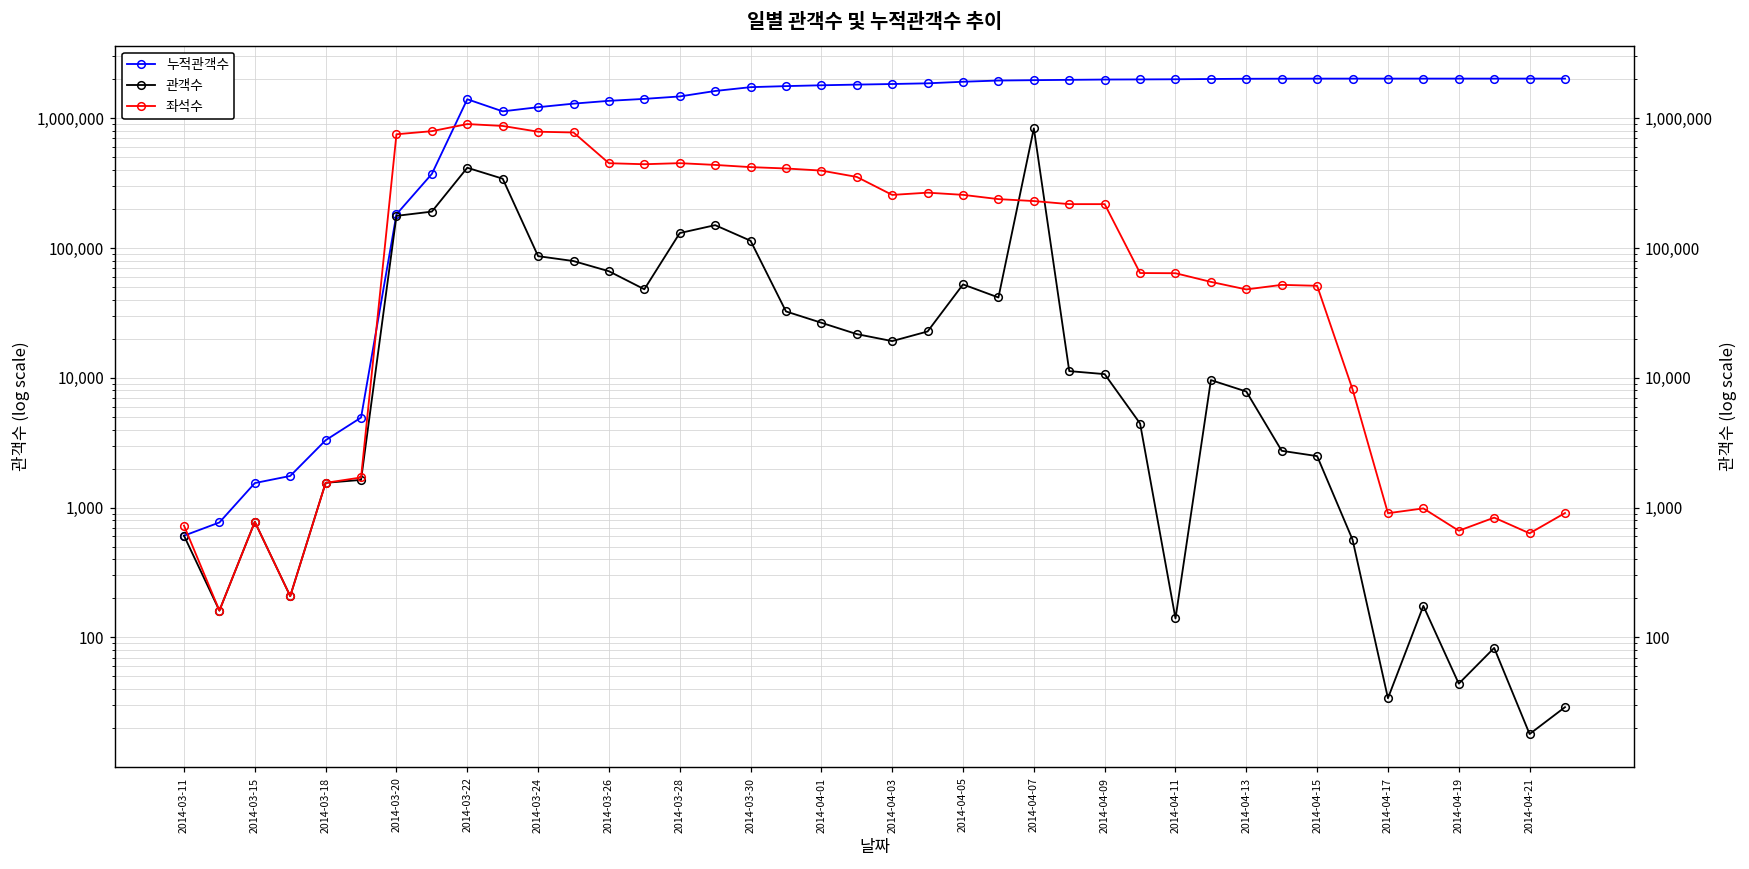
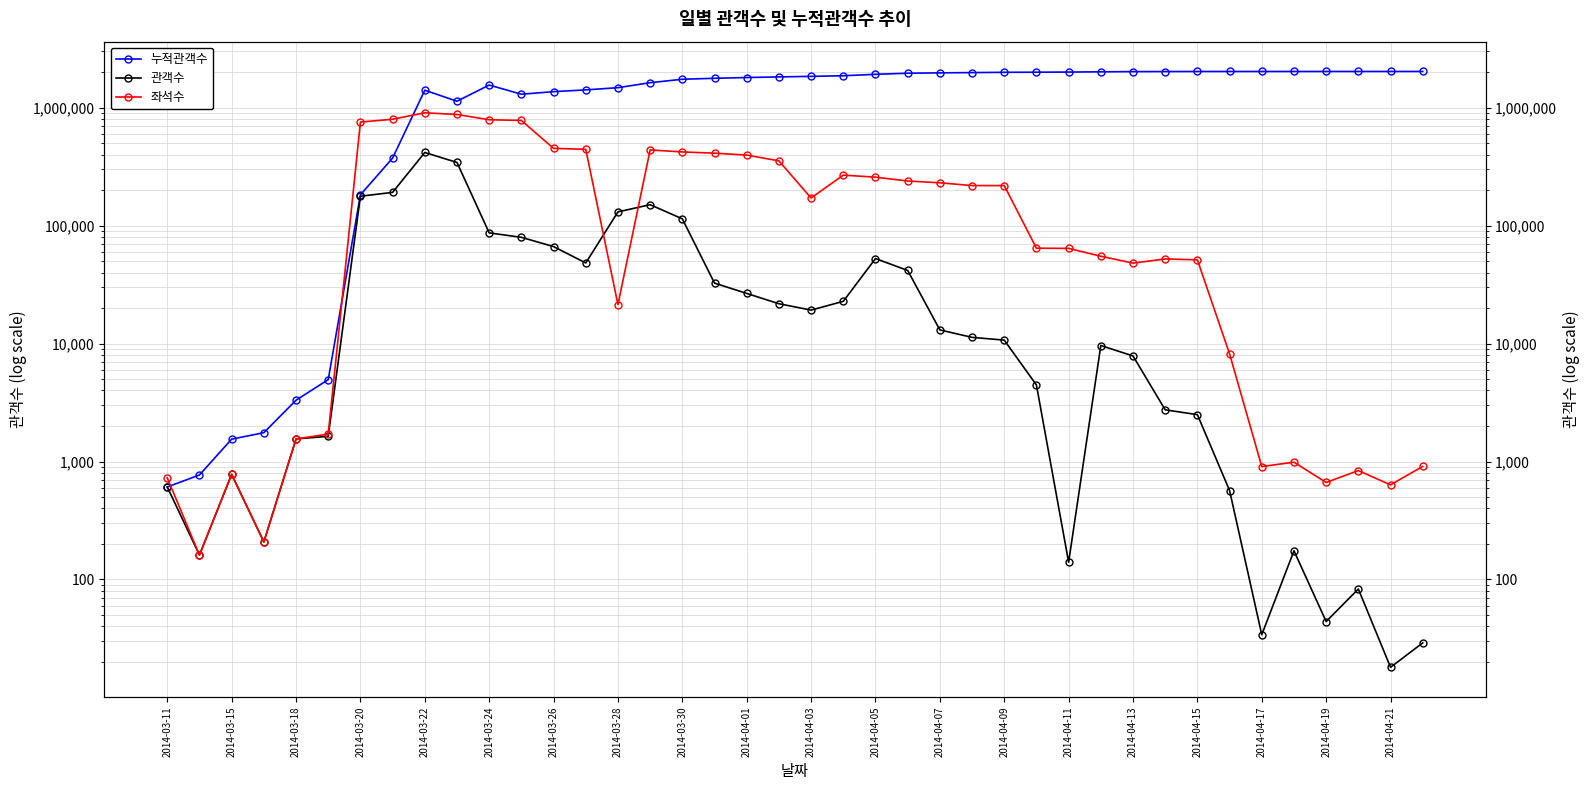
누적관객수, 2014-03-24: 1,200,000 -> 1,600,000
좌석수, 2014-03-28: 450,000 -> 21,000
좌석수, 2014-04-03: 260,000 -> 170,000
관객수, 2014-04-07: 800,000 -> 13,000
